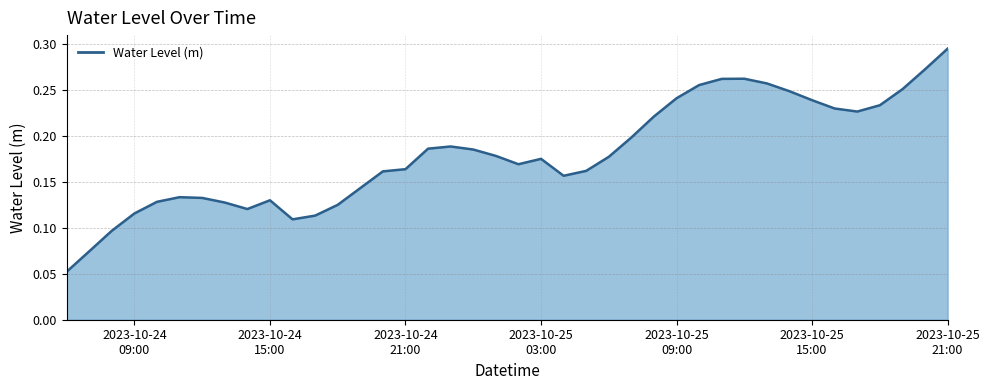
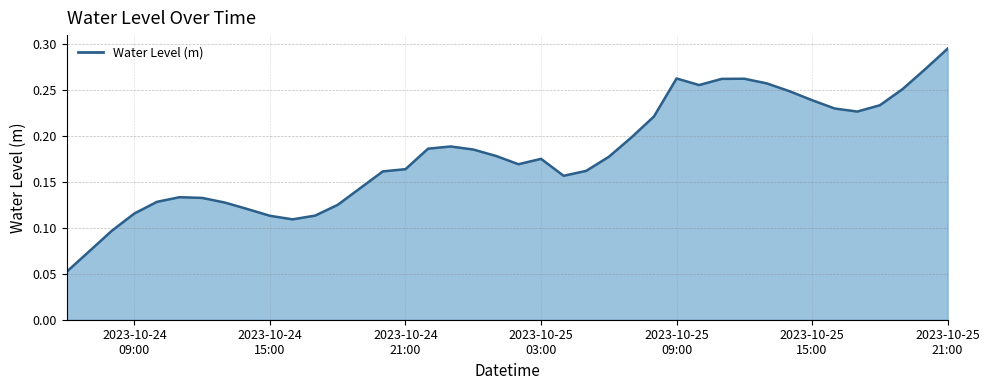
2023-10-24 15:00: 0.13 -> 0.11
2023-10-25 09:00: 0.24 -> 0.26
